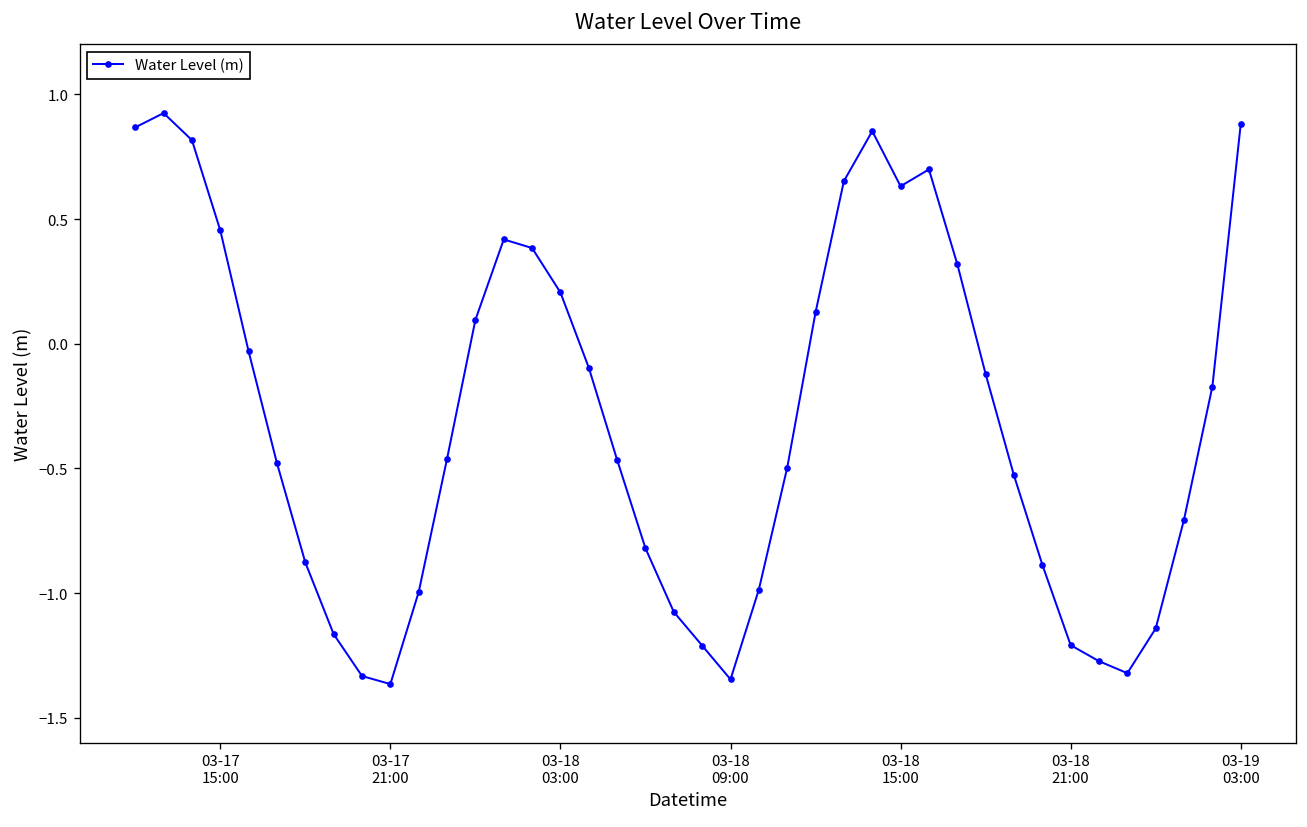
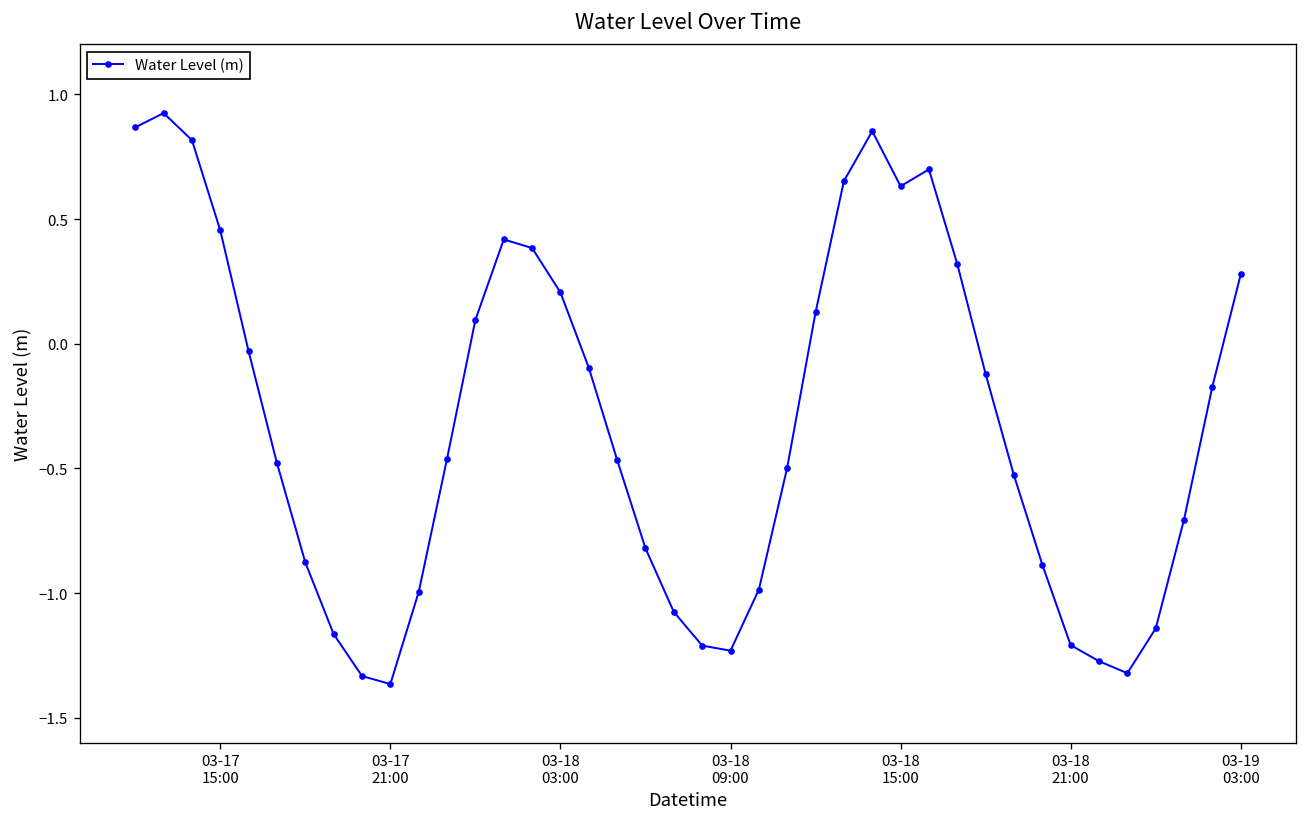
03-18 09:00: -1.35 -> -1.23
03-19 03:00: 0.88 -> 0.28
